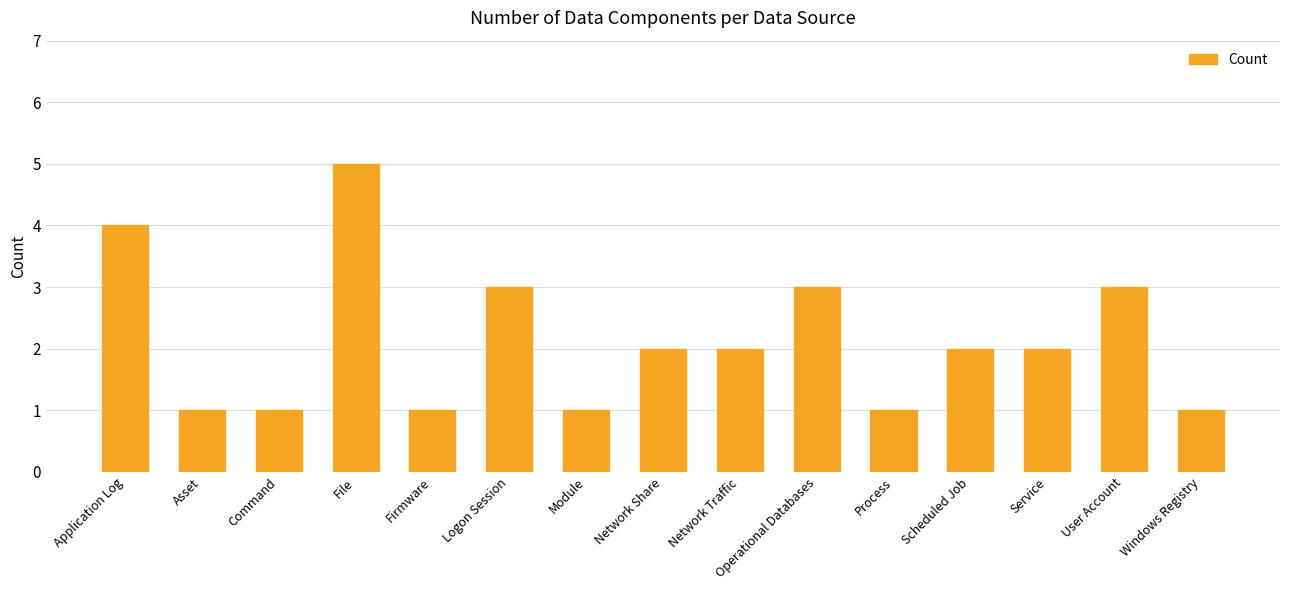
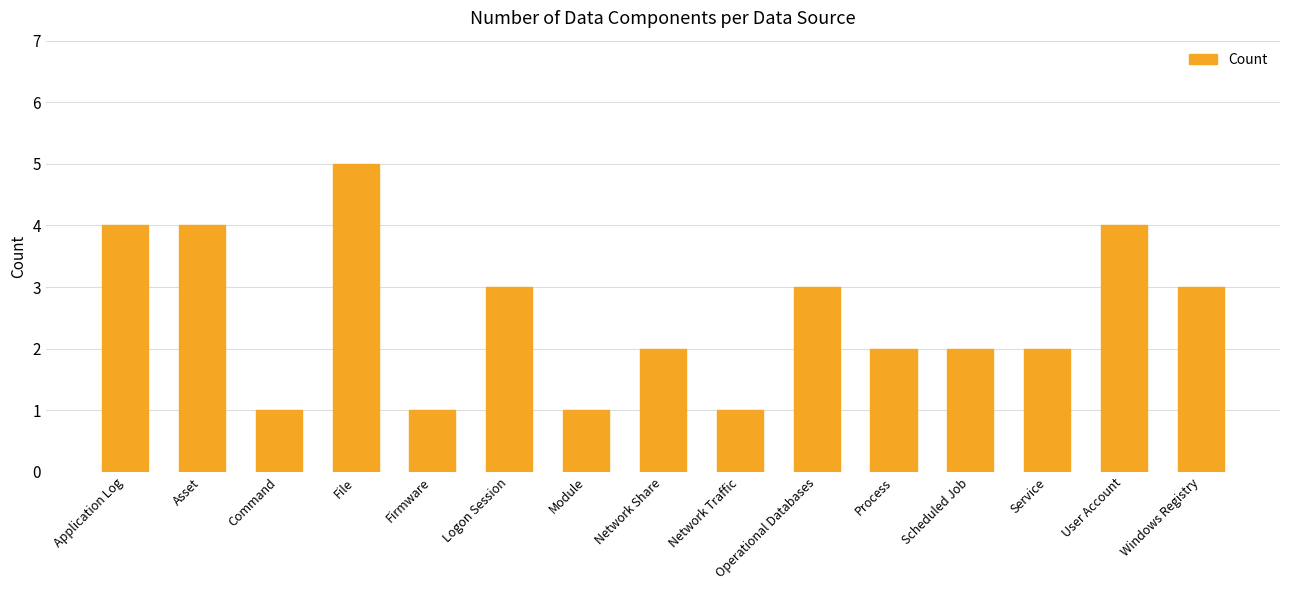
Asset: 1 -> 4
Network Traffic: 2 -> 1
Process: 1 -> 2
User Account: 3 -> 4
Windows Registry: 1 -> 3
